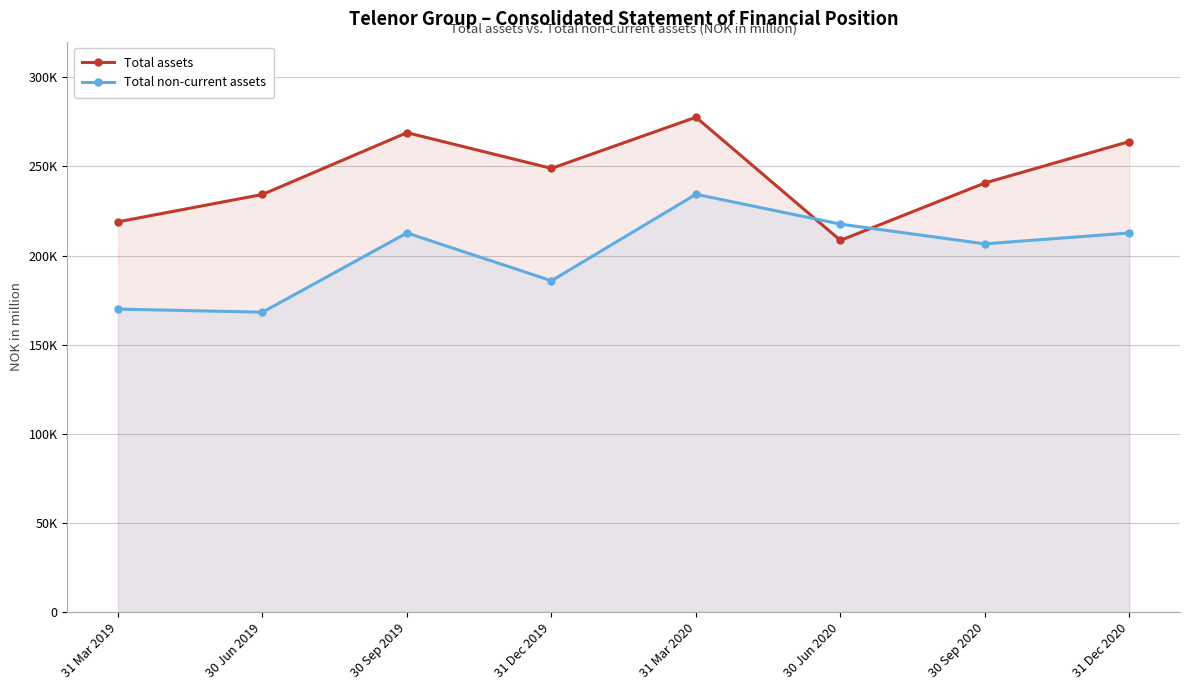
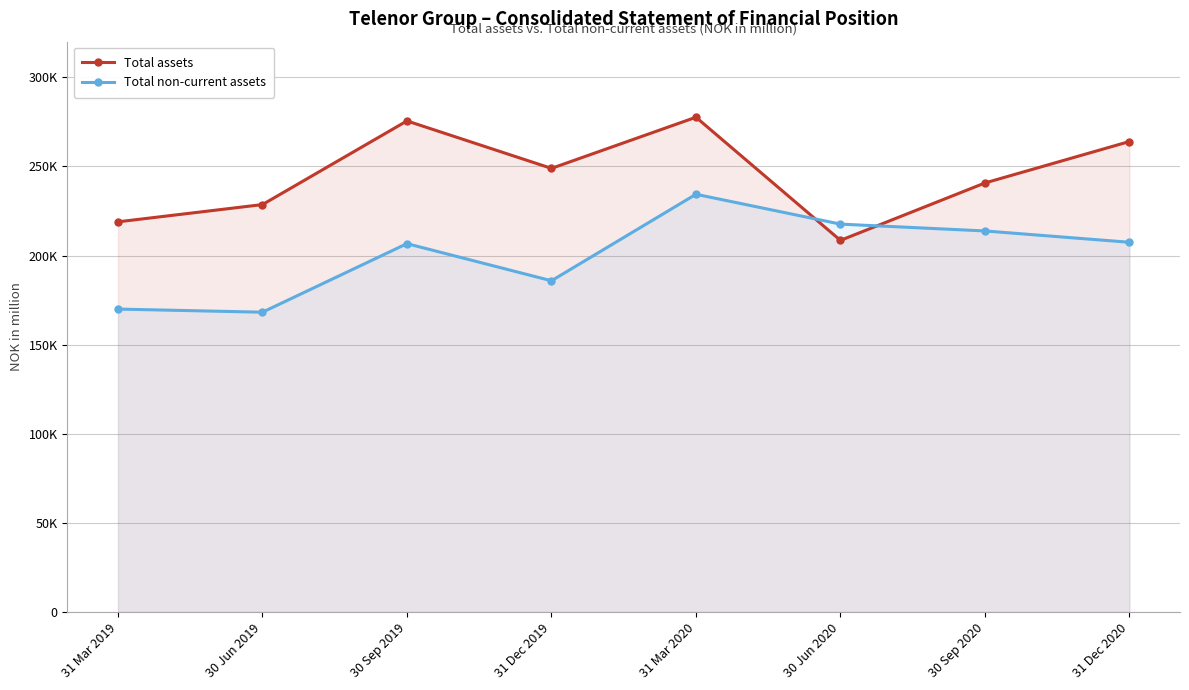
Total assets, 30 Jun 2019: 234000 -> 229000
Total assets, 30 Sep 2019: 269000 -> 276000
Total non-current assets, 30 Sep 2019: 213000 -> 207000
Total non-current assets, 30 Sep 2020: 207000 -> 214000
Total non-current assets, 31 Dec 2020: 213000 -> 207000
